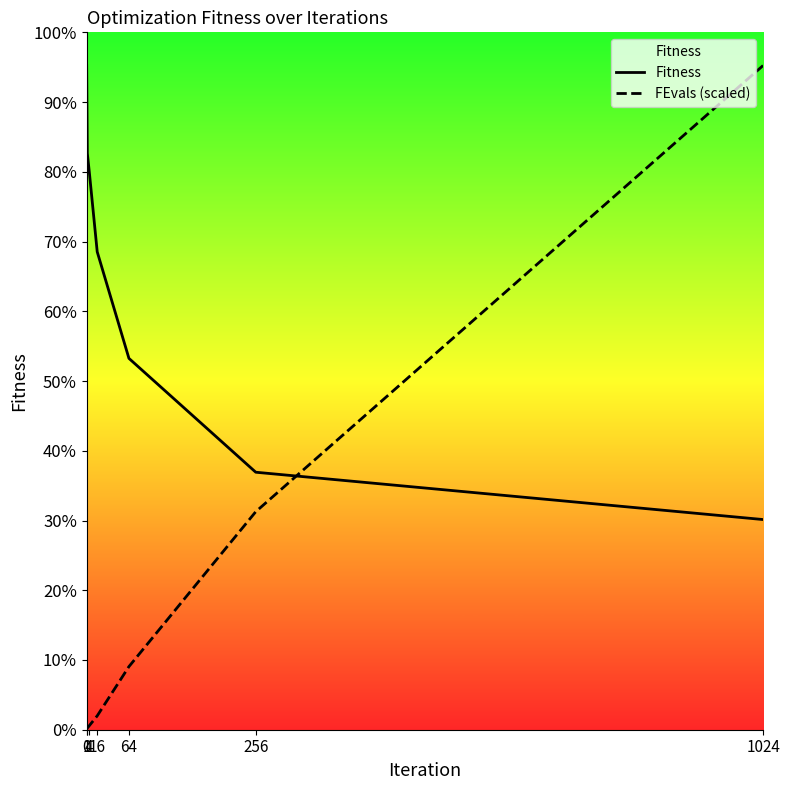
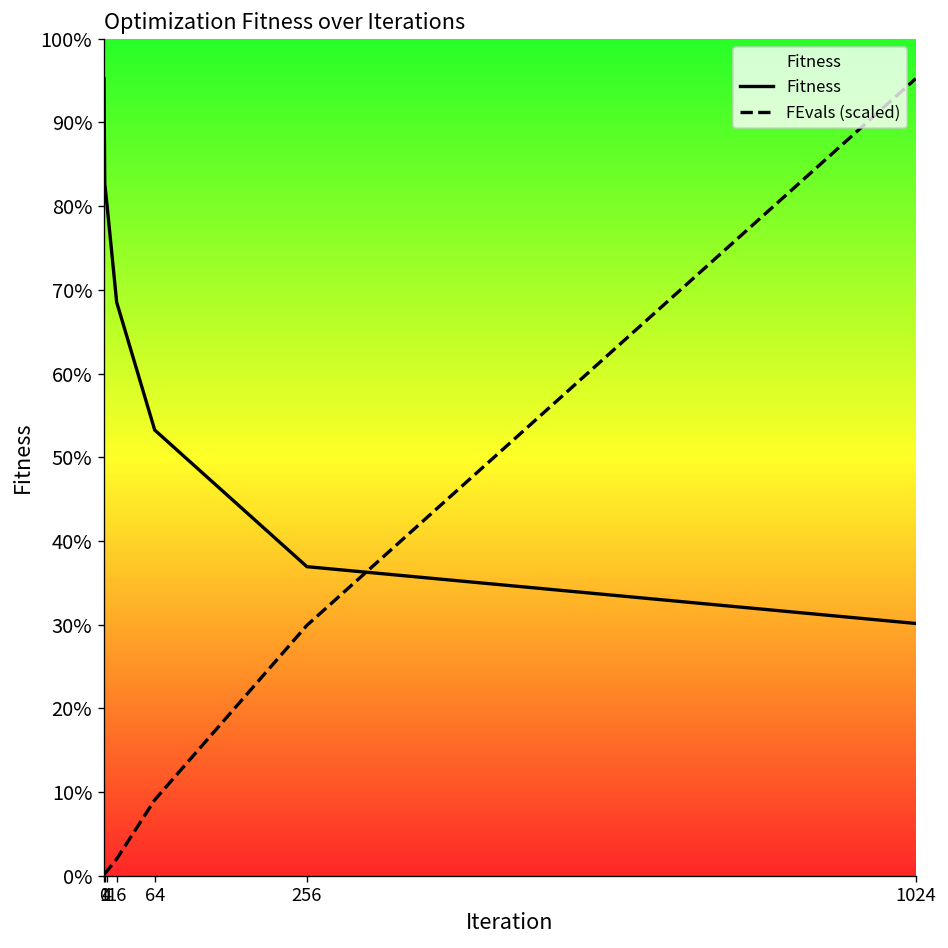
FEvals (scaled), 256: 31% -> 30%
